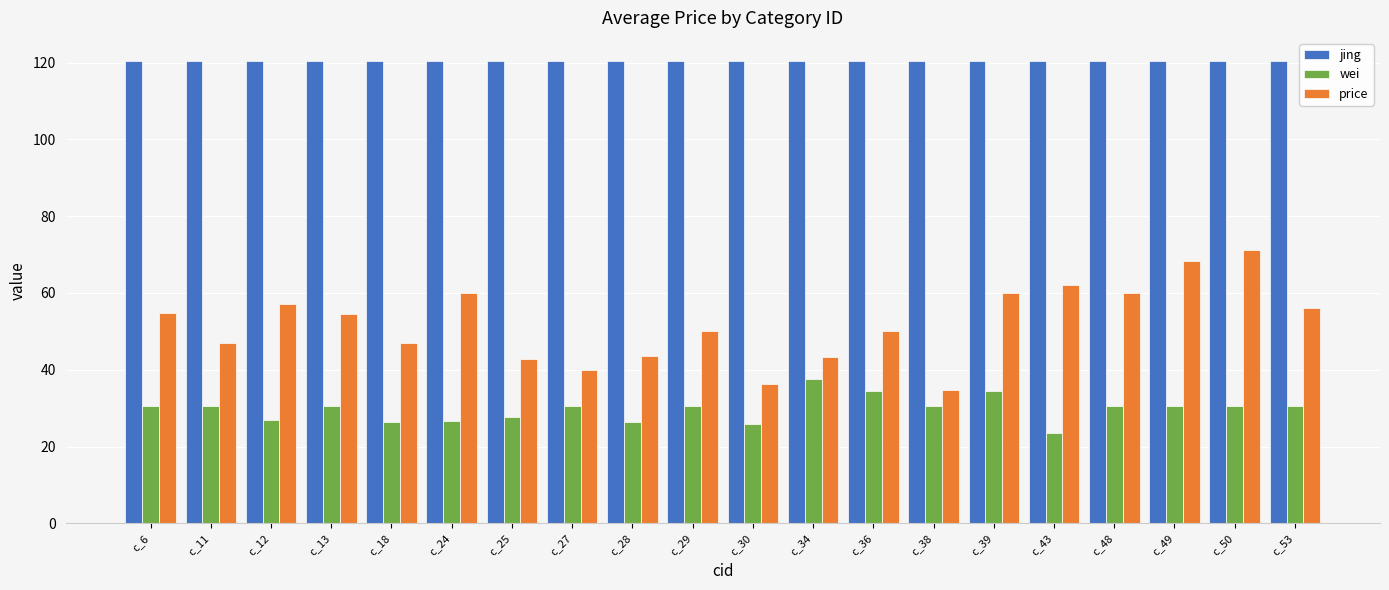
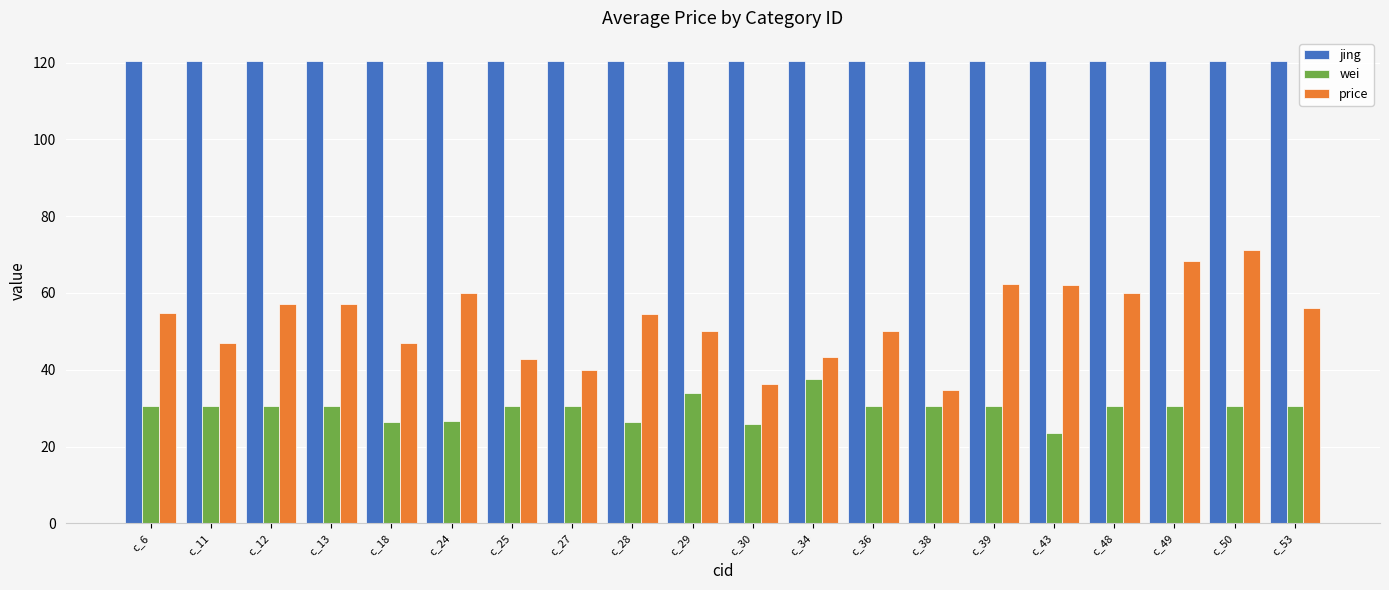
wei, c_12: 27 -> 31
price, c_13: 55 -> 57
wei, c_25: 28 -> 31
price, c_28: 44 -> 55
wei, c_29: 31 -> 34
wei, c_36: 34 -> 31
wei, c_39: 34 -> 31
price, c_39: 60 -> 62
